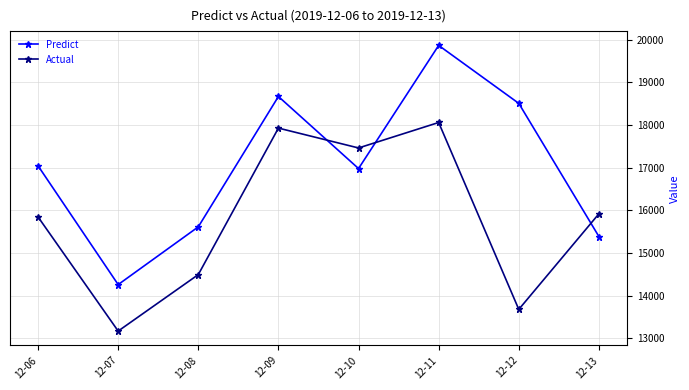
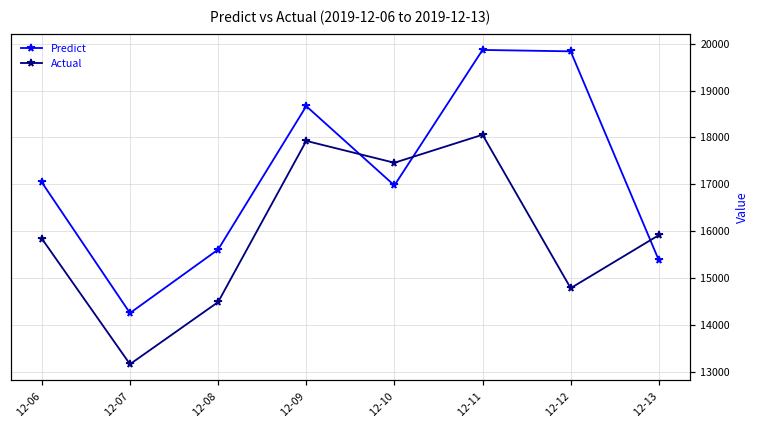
Predict, 12-12: 18500 -> 19800
Actual, 12-12: 13700 -> 14800
